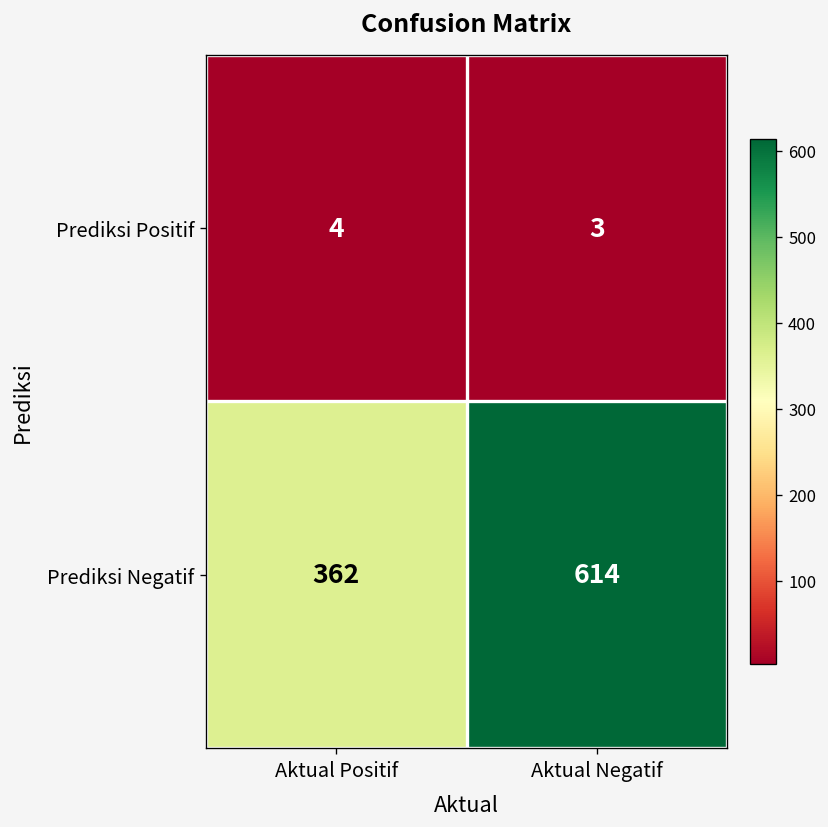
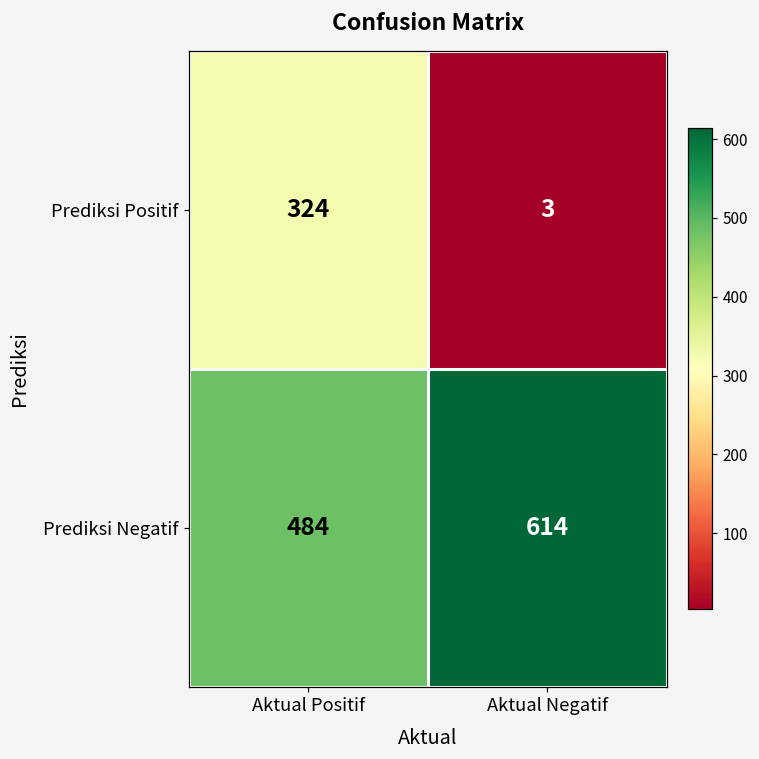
Prediksi Positif, Aktual Positif: 4 -> 324
Prediksi Negatif, Aktual Positif: 362 -> 484
